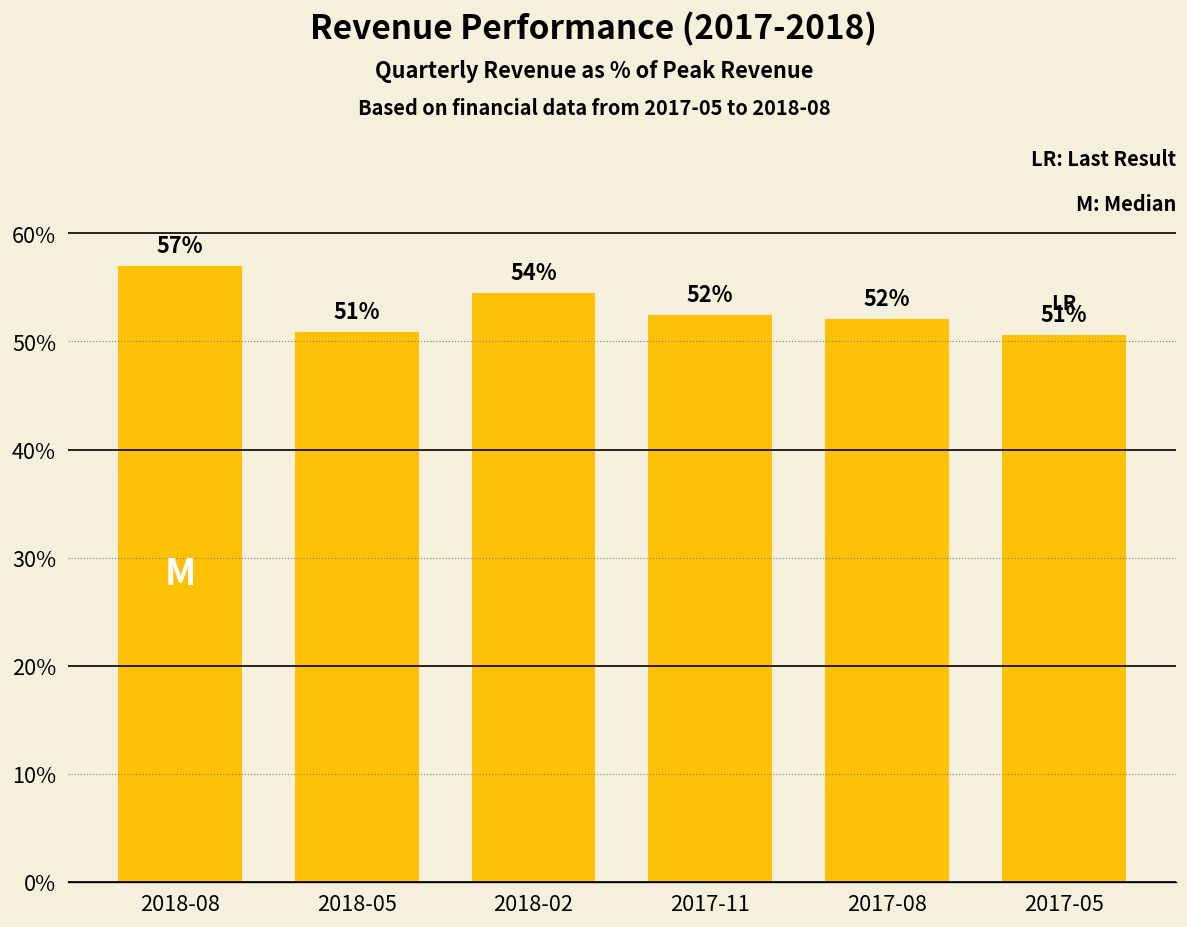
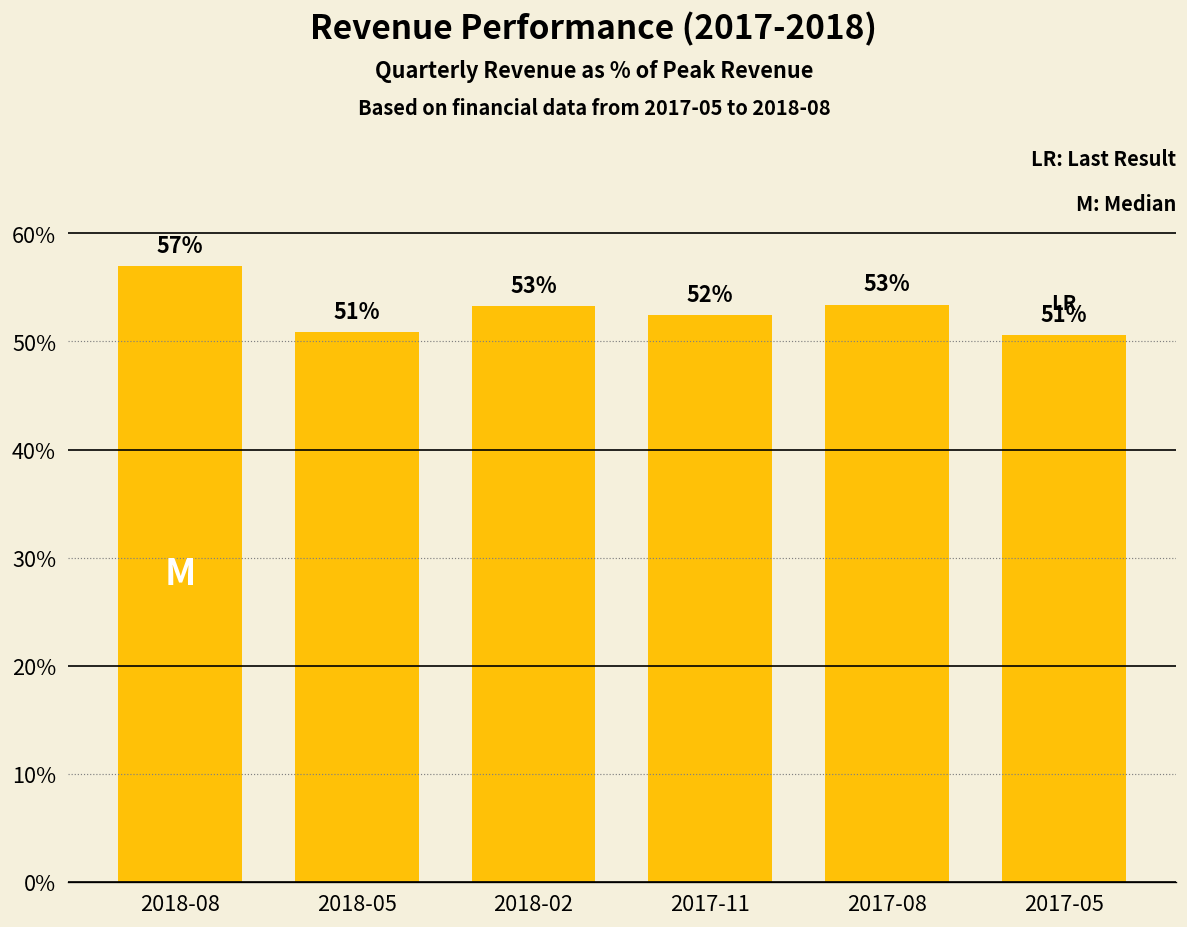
2018-02: 54% -> 53%
2017-08: 52% -> 53%
